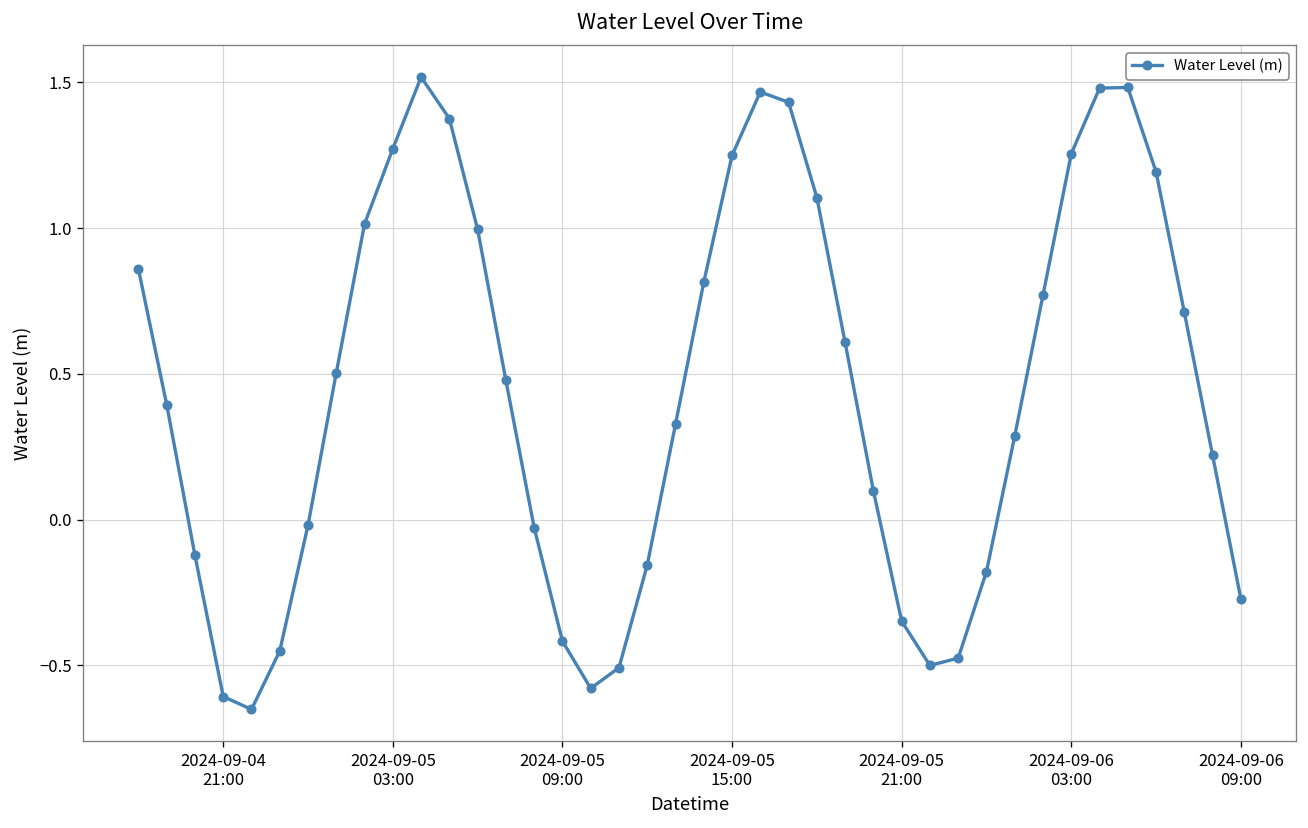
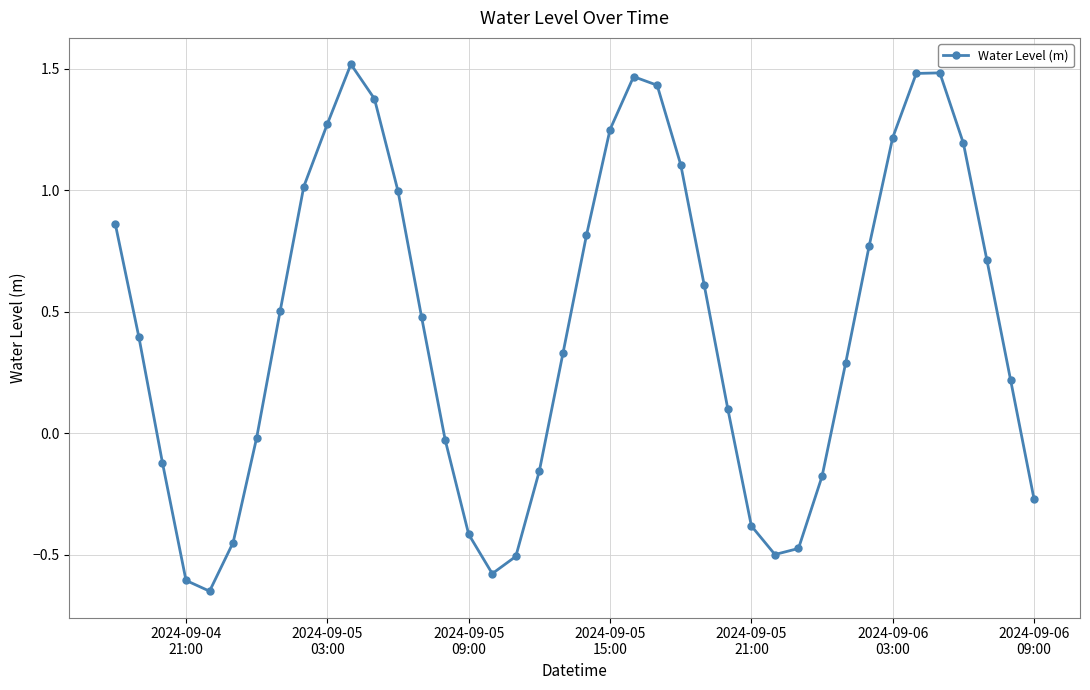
2024-09-05 21:00: -0.35 -> -0.38
2024-09-06 03:00: 1.25 -> 1.22
